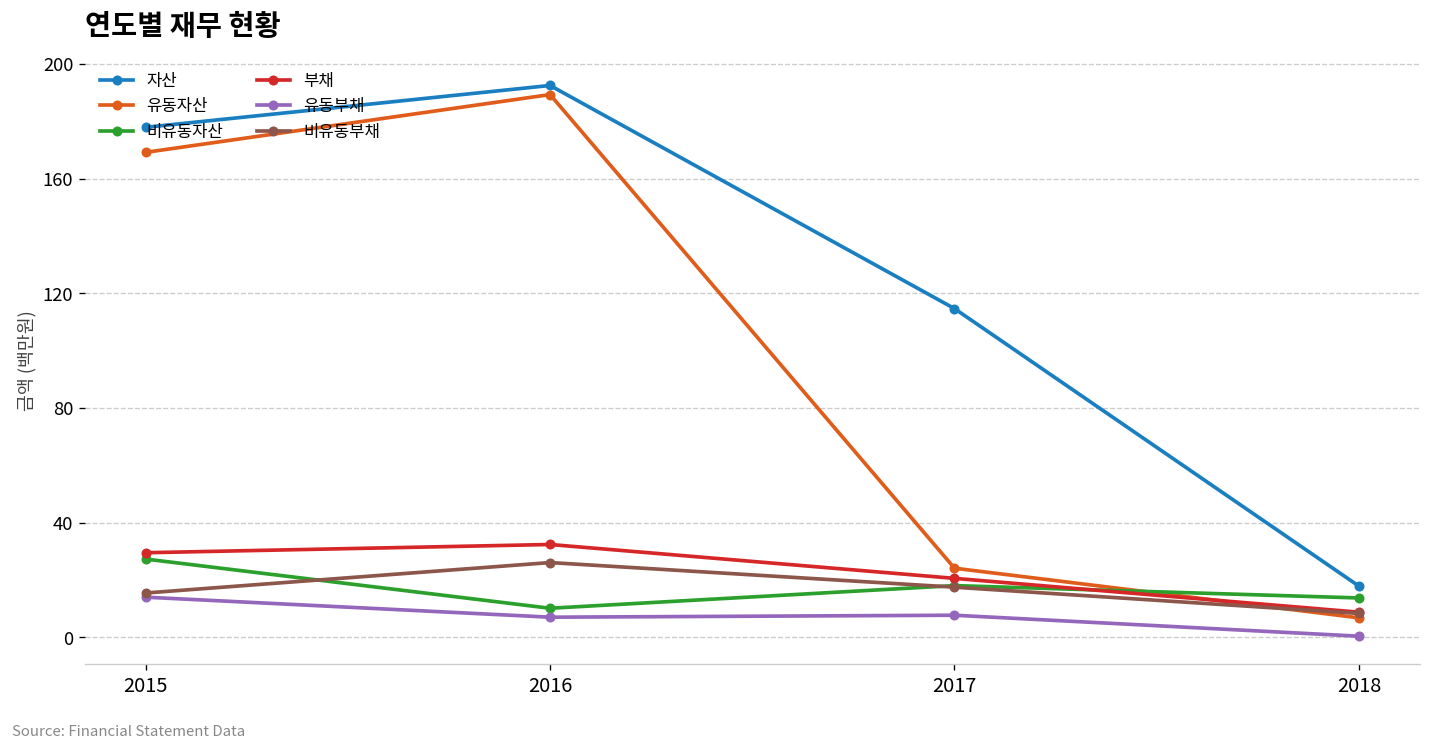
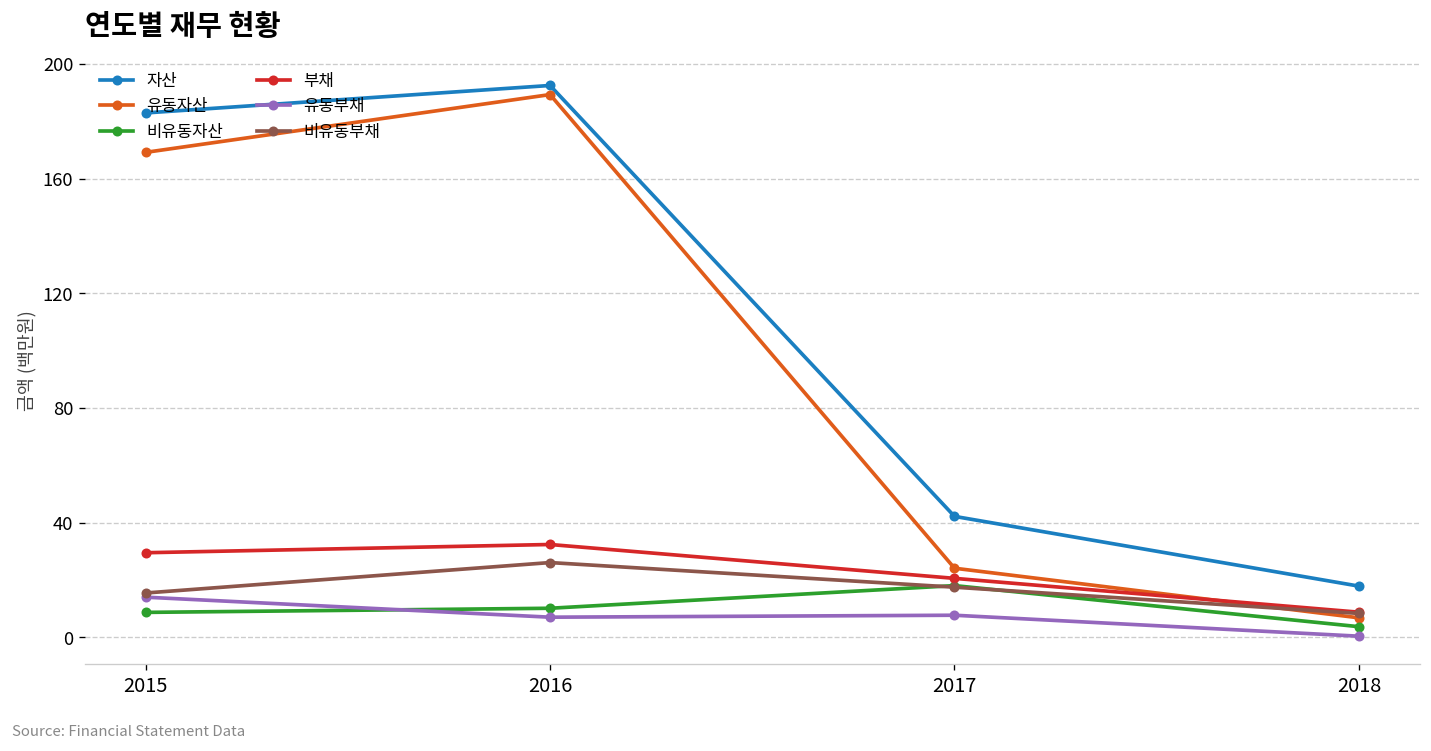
자산, 2015: 178 -> 183
비유동자산, 2015: 27 -> 9
자산, 2017: 115 -> 42
비유동자산, 2018: 14 -> 4
